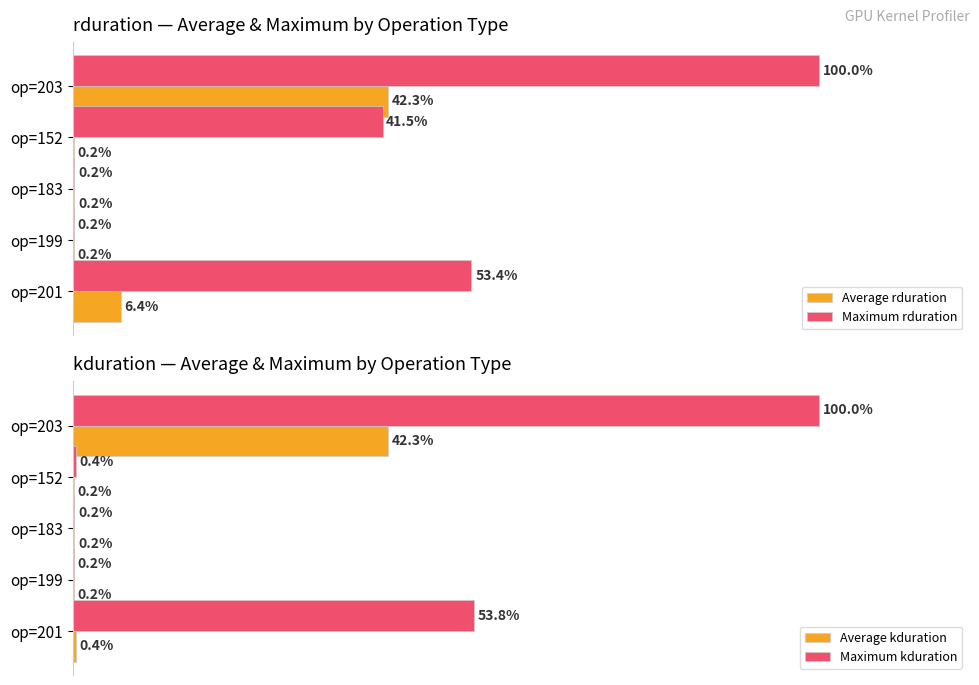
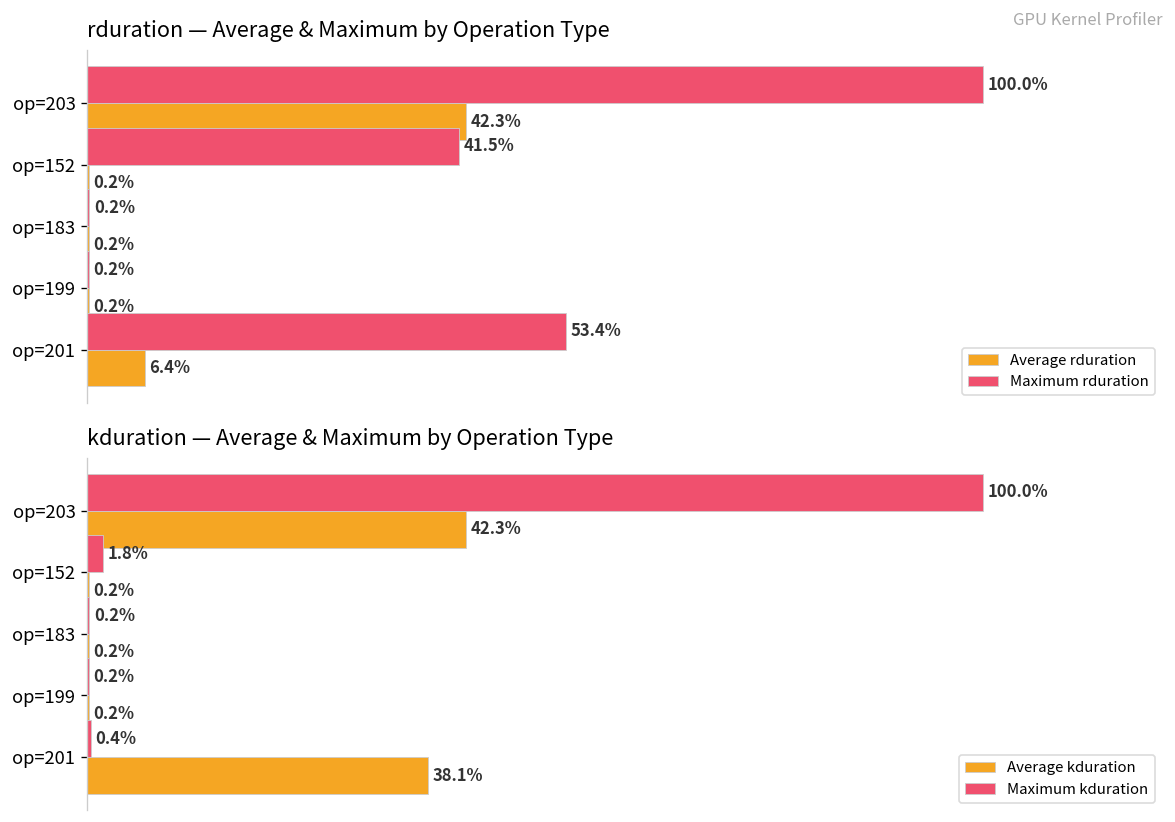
kduration — Average & Maximum by Operation Type, Maximum kduration, op=152: 0.4% -> 1.8%
kduration — Average & Maximum by Operation Type, Maximum kduration, op=201: 53.8% -> 0.4%
kduration — Average & Maximum by Operation Type, Average kduration, op=201: 0.4% -> 38.1%
